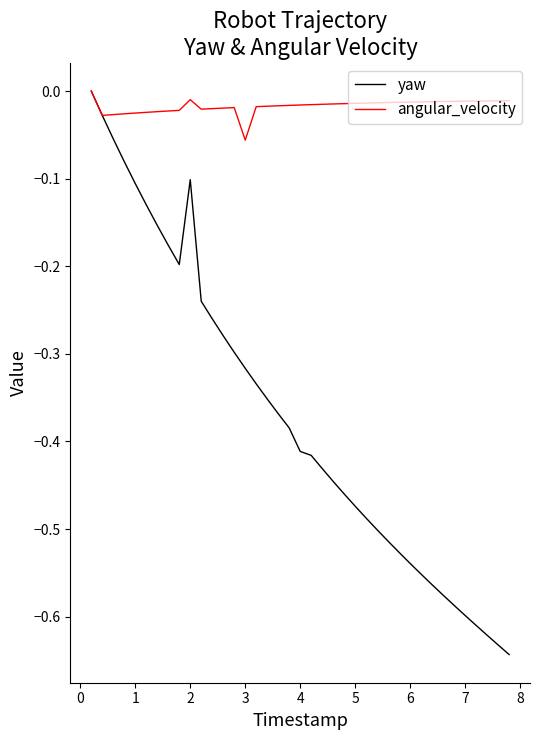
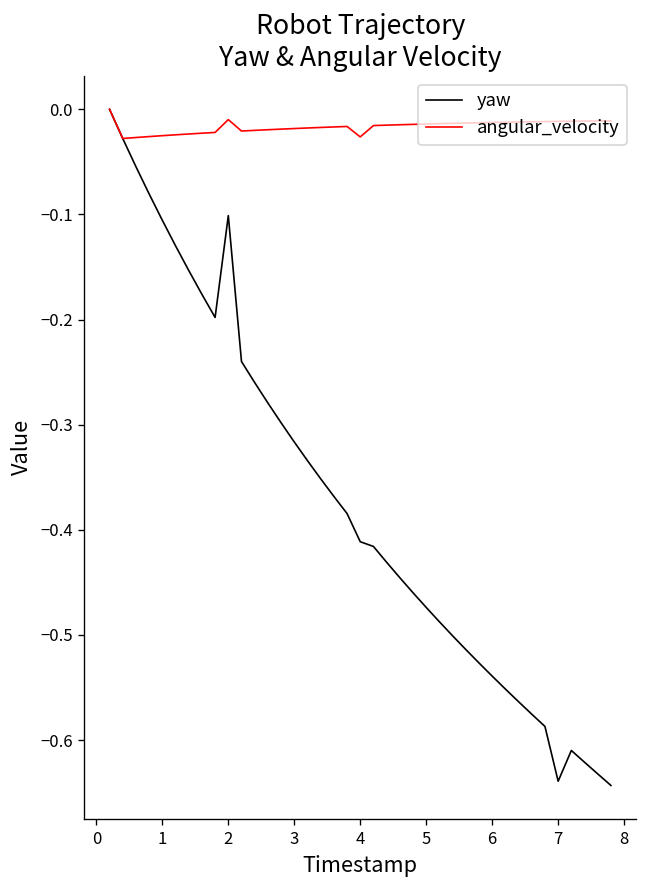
angular_velocity, 3: -0.06 -> -0.02
angular_velocity, 4: -0.02 -> -0.03
yaw, 7: -0.60 -> -0.64
